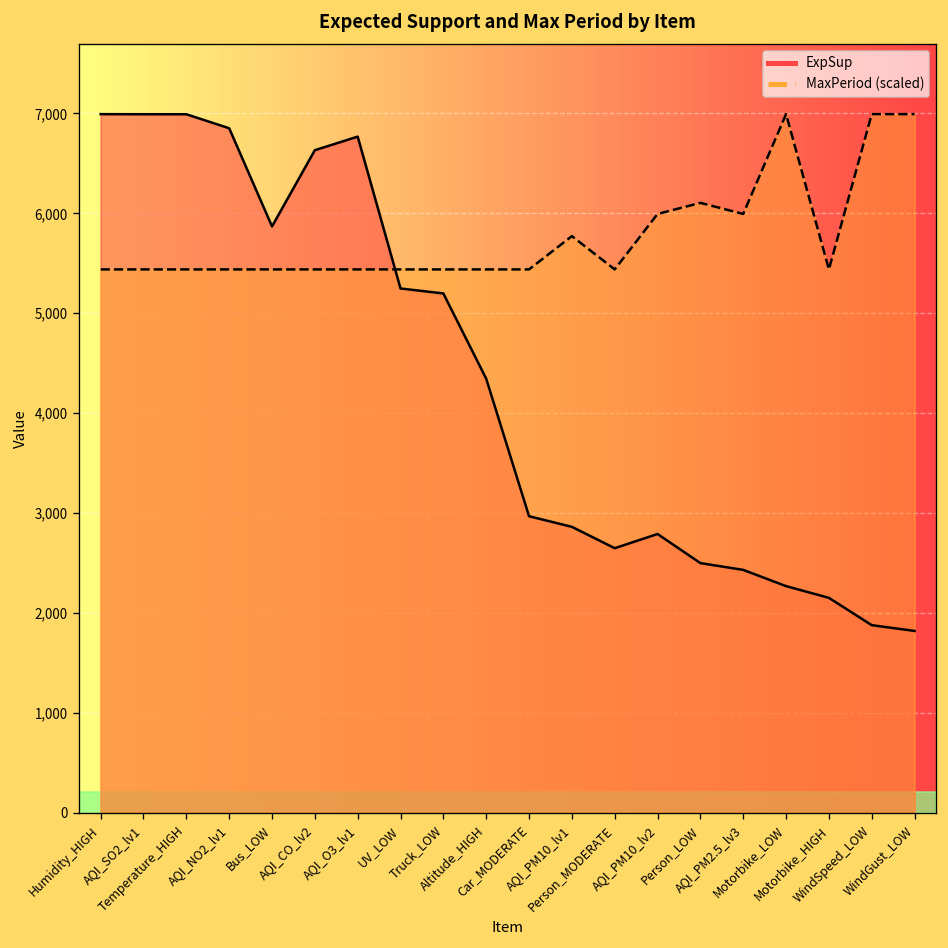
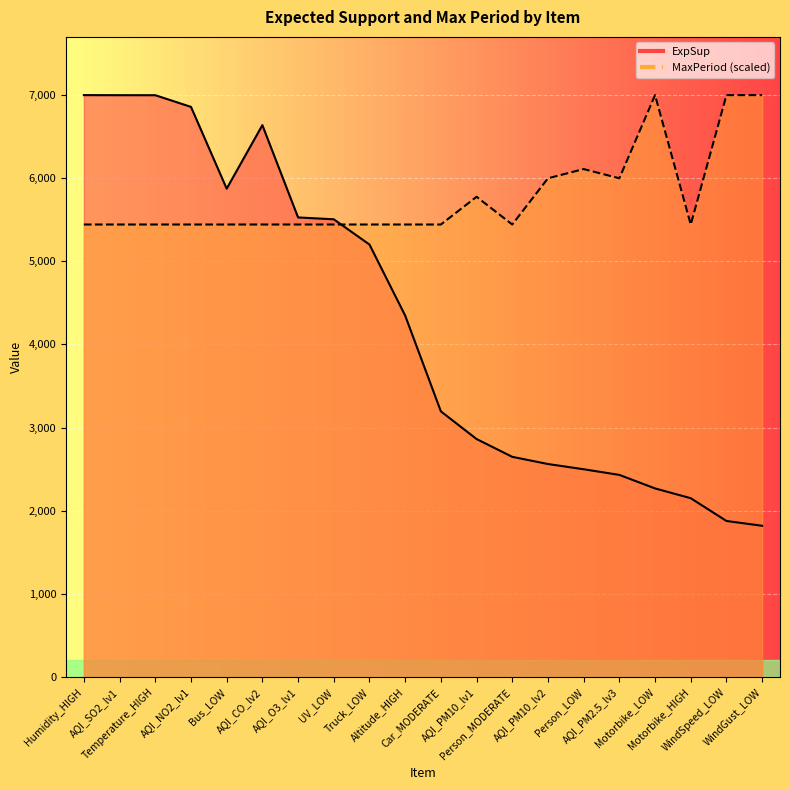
ExpSup, AQI_O3_lv1: 6,800 -> 5,500
ExpSup, UV_LOW: 5,200 -> 5,500
ExpSup, Car_MODERATE: 3,000 -> 3,200
ExpSup, AQI_PM10_lv2: 2,800 -> 2,600
